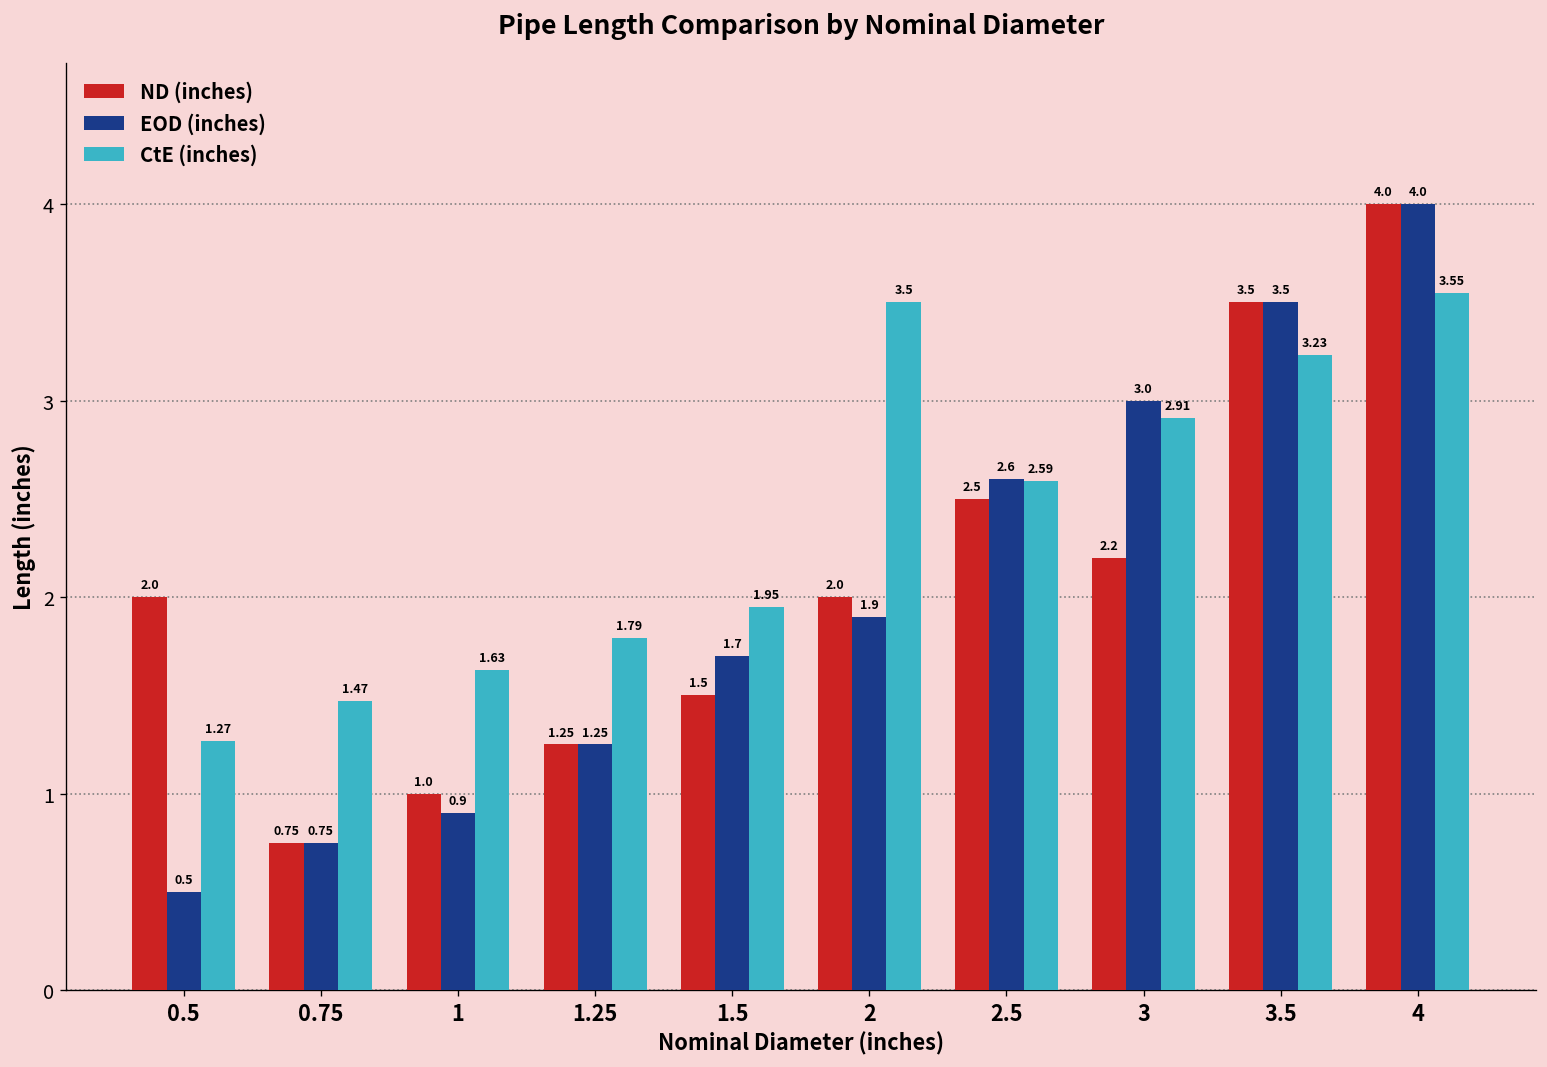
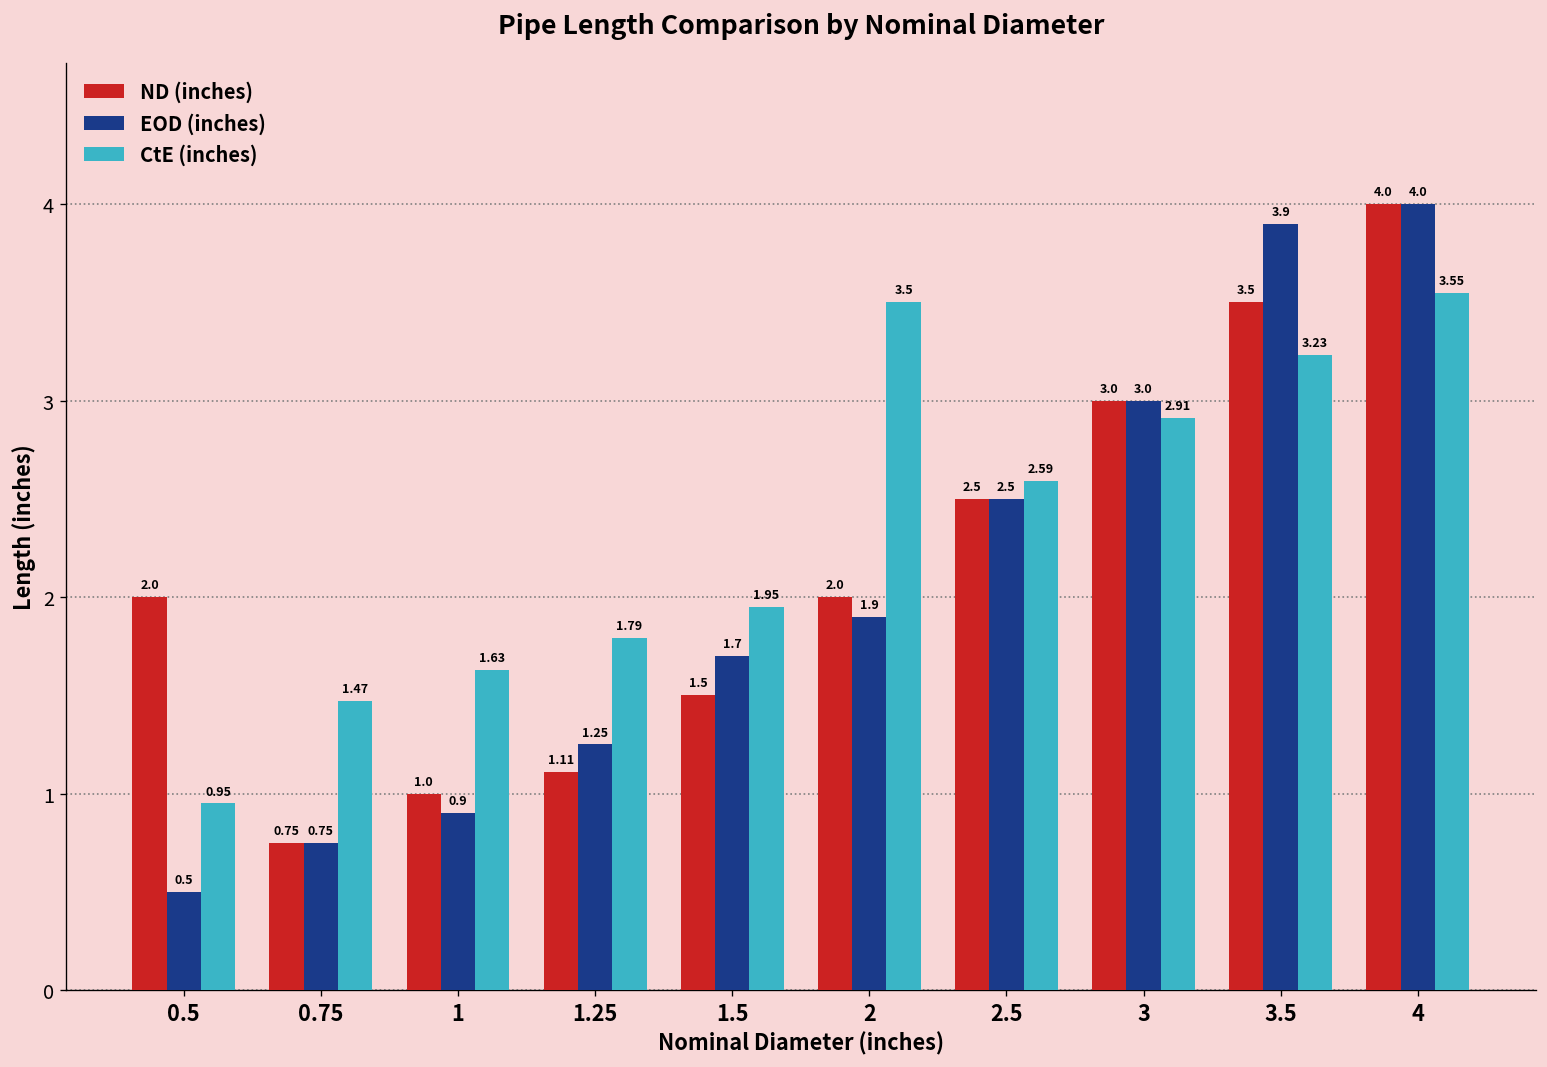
CtE (inches), 0.5: 1.27 -> 0.95
ND (inches), 1.25: 1.25 -> 1.11
EOD (inches), 2.5: 2.6 -> 2.5
ND (inches), 3: 2.2 -> 3.0
EOD (inches), 3.5: 3.5 -> 3.9
